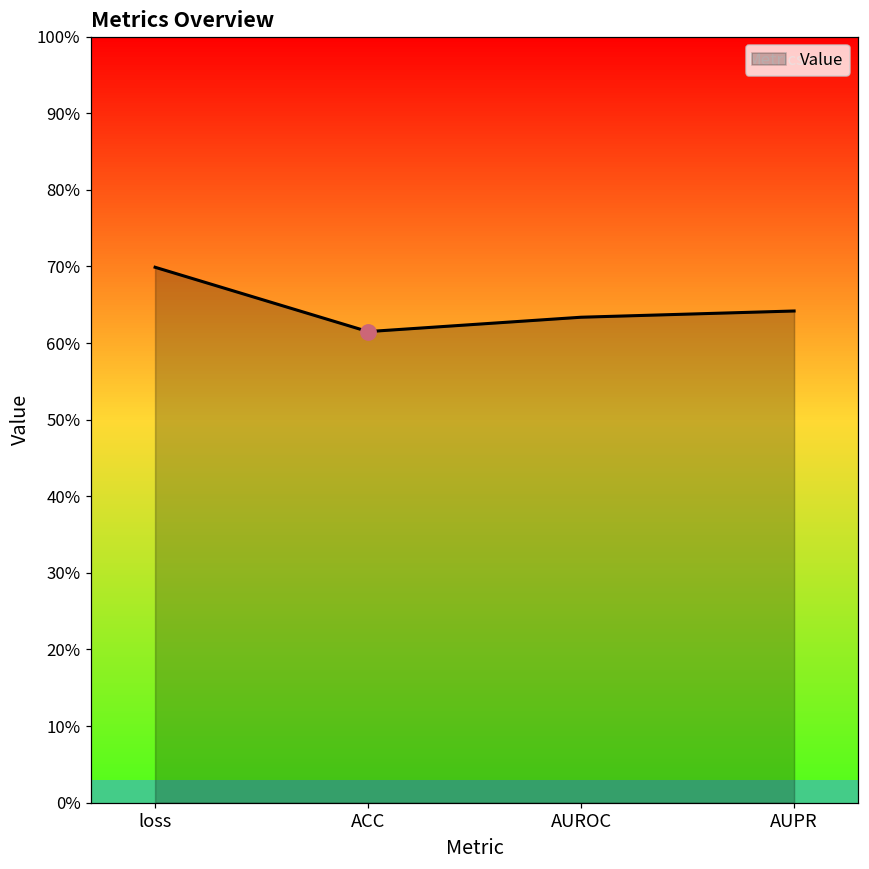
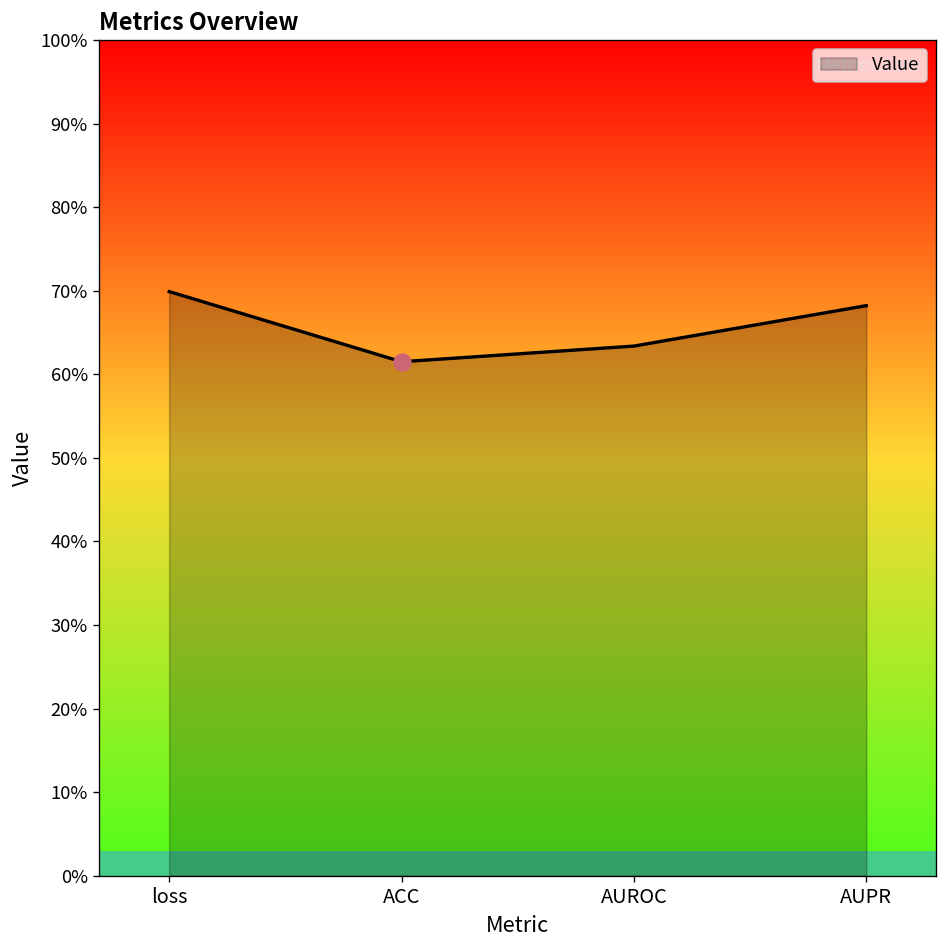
Value, AUPR: 64% -> 68%
